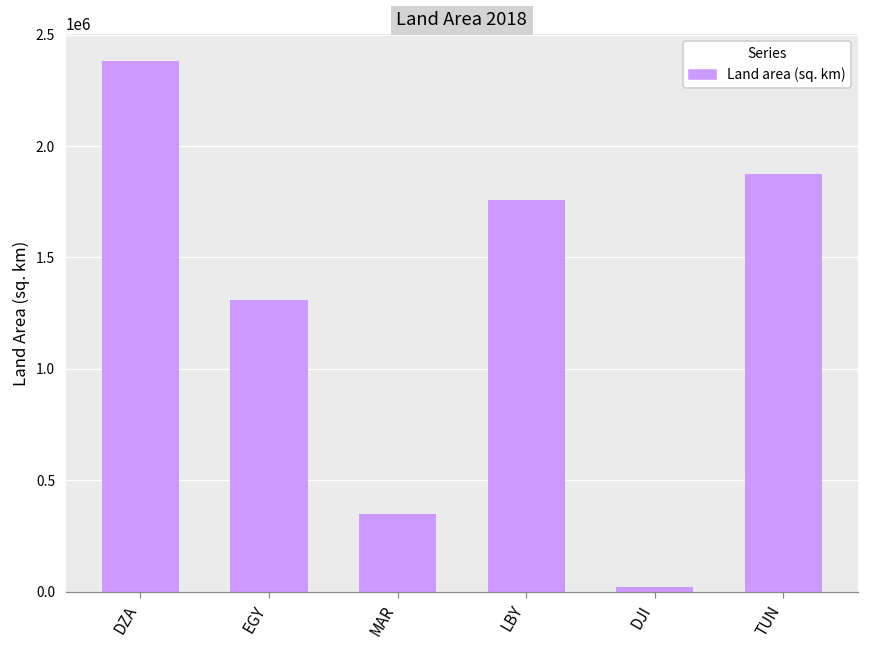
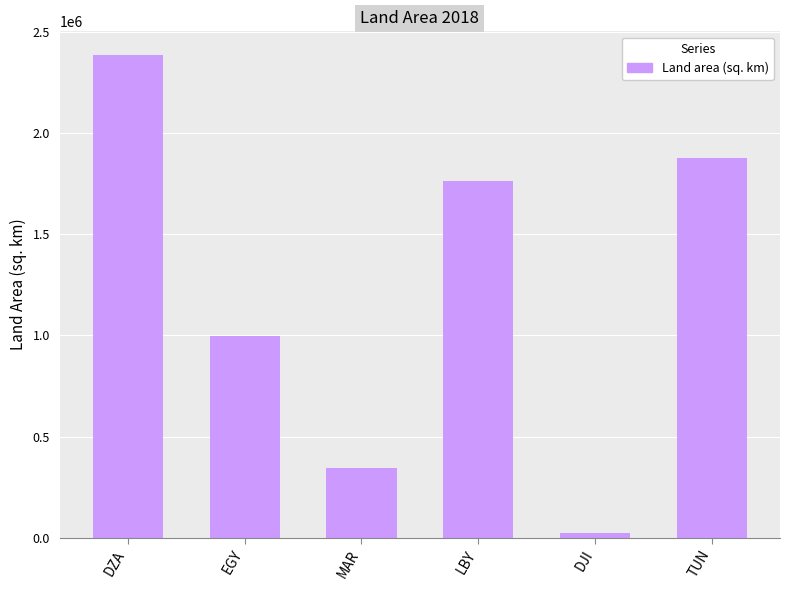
EGY: 1310000 -> 1000000
